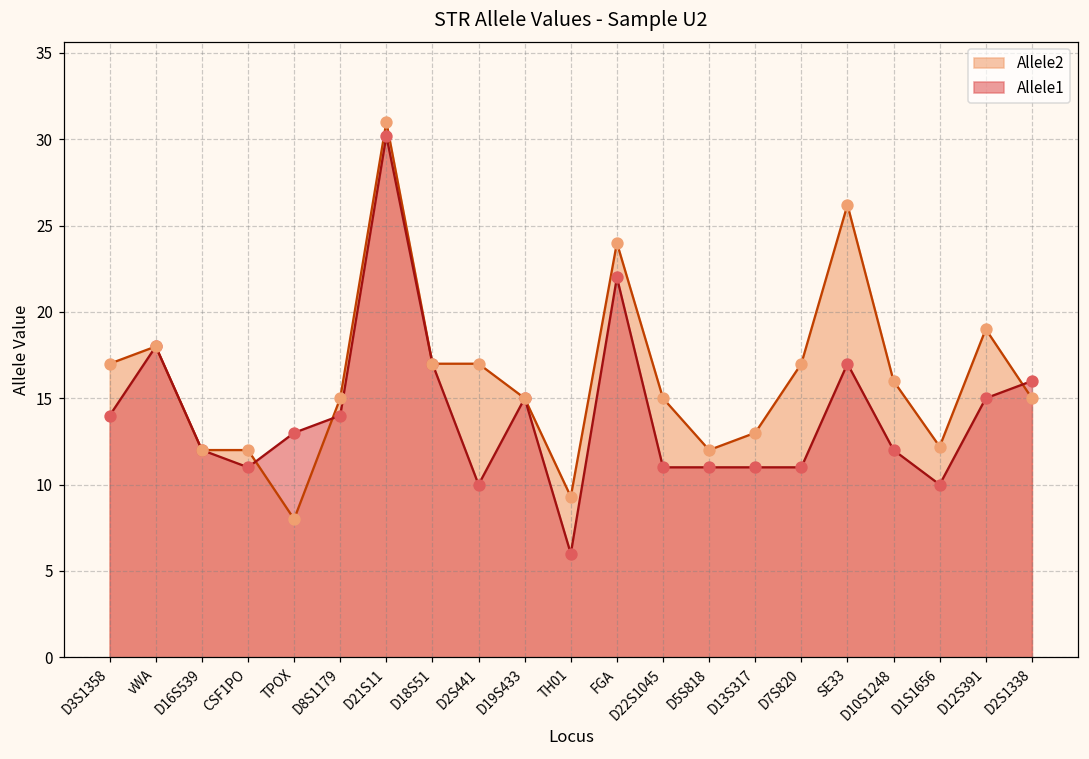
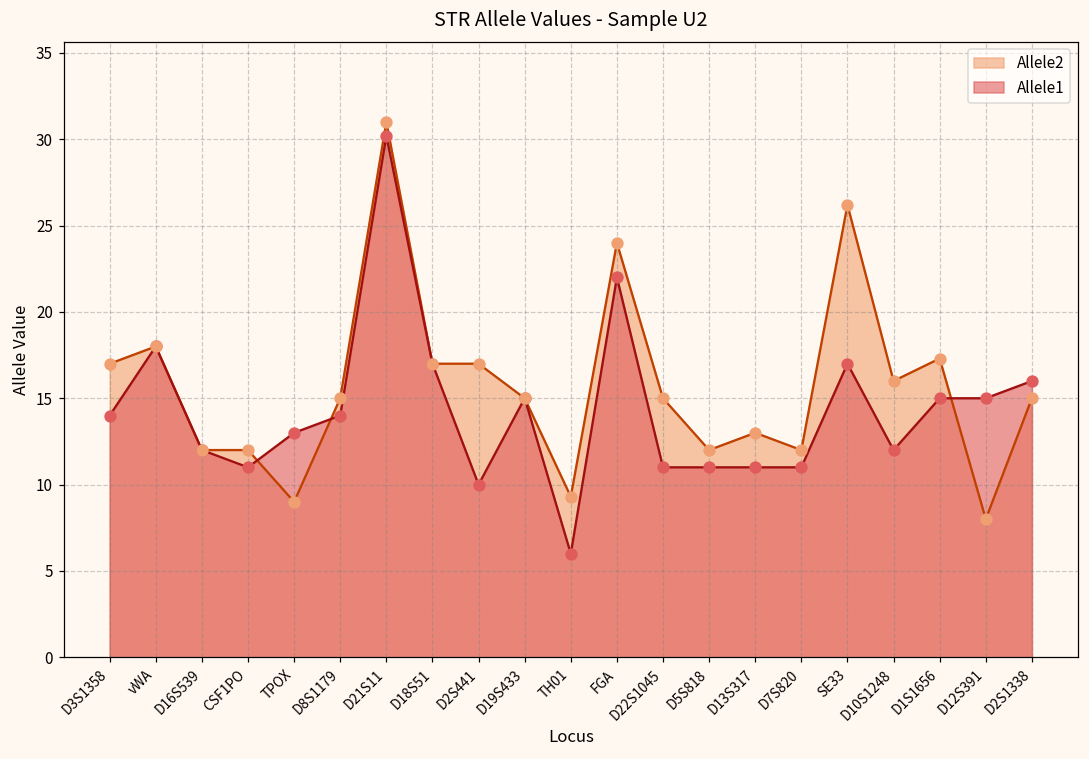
Allele2, TPOX: 8 -> 9
Allele2, D7S820: 17 -> 12
Allele2, D1S1656: 12.2 -> 17.3
Allele1, D1S1656: 10 -> 15
Allele2, D12S391: 19 -> 8
